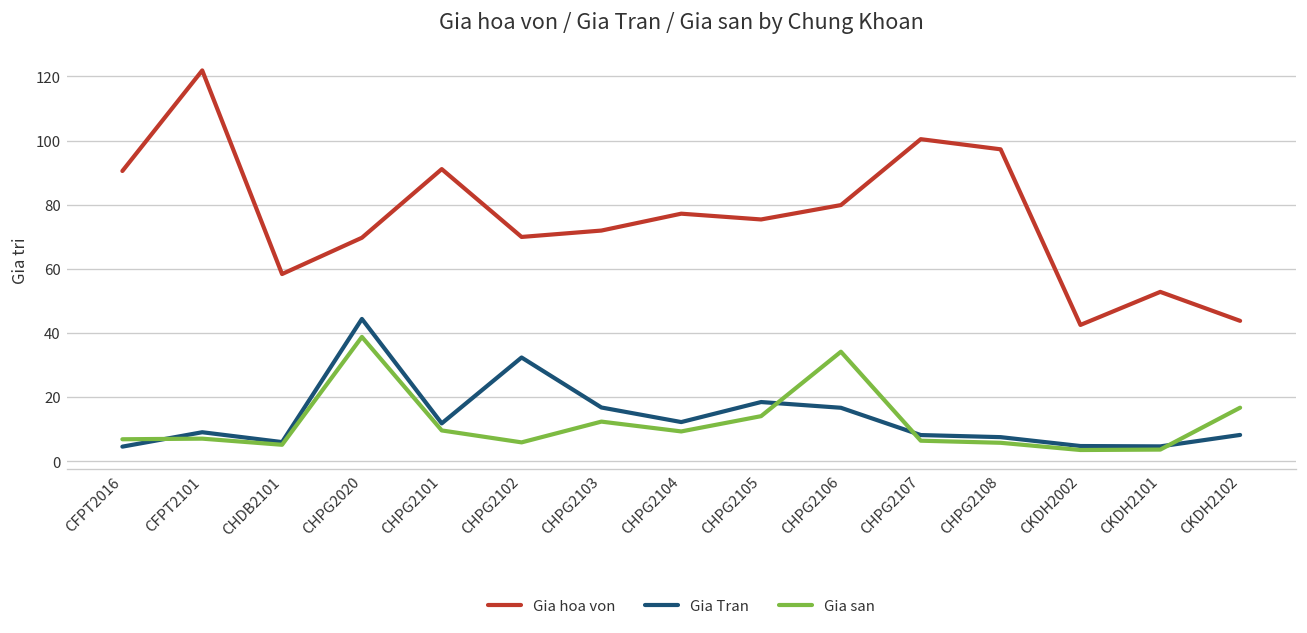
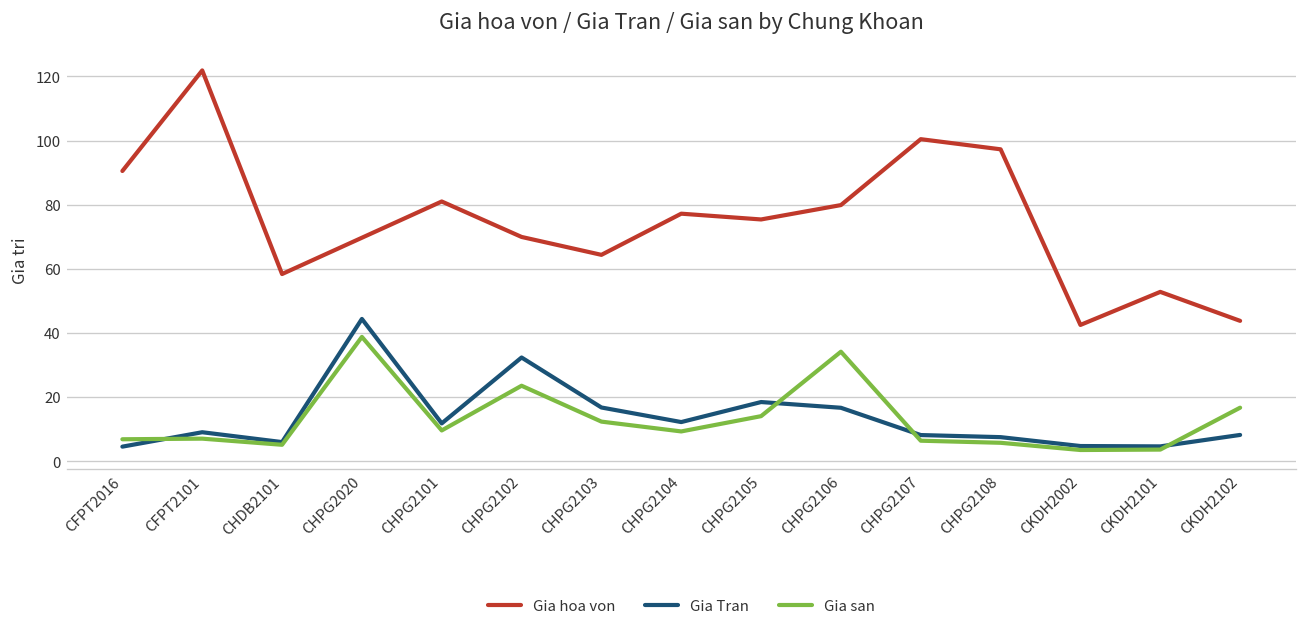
Gia hoa von, CHPG2101: 91 -> 81
Gia san, CHPG2102: 6 -> 24
Gia hoa von, CHPG2103: 72 -> 64
